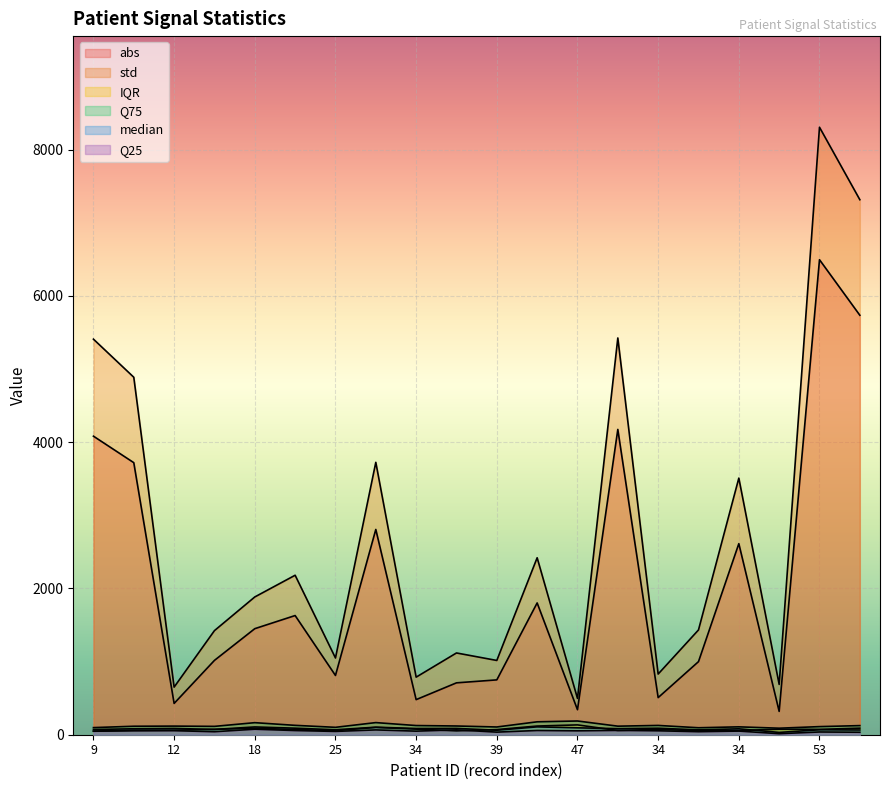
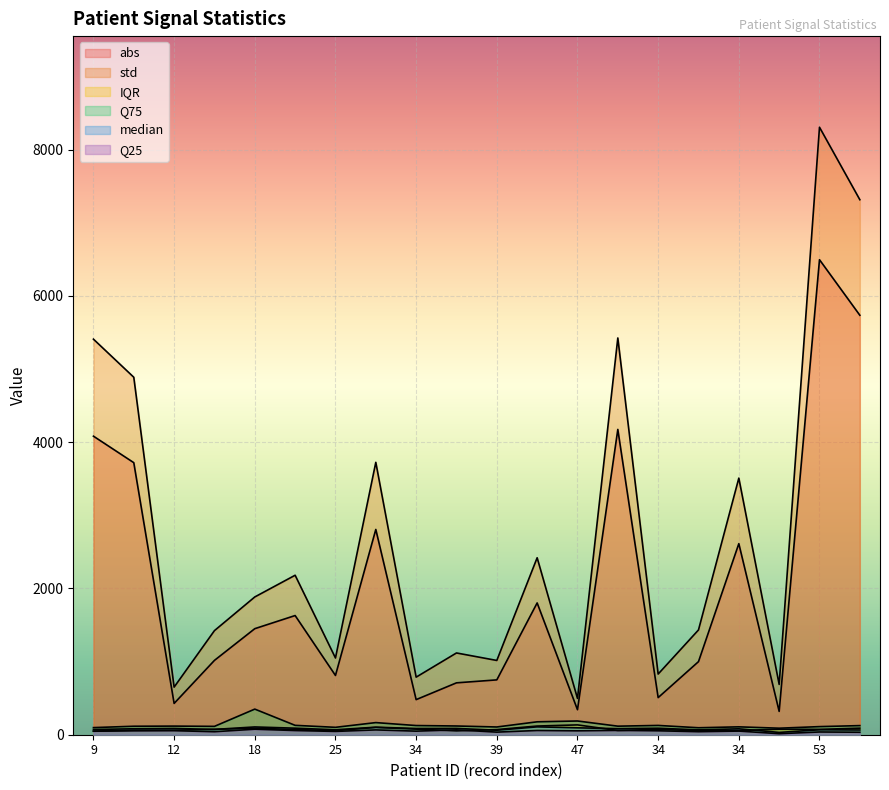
Q75, 18: 200 -> 400
